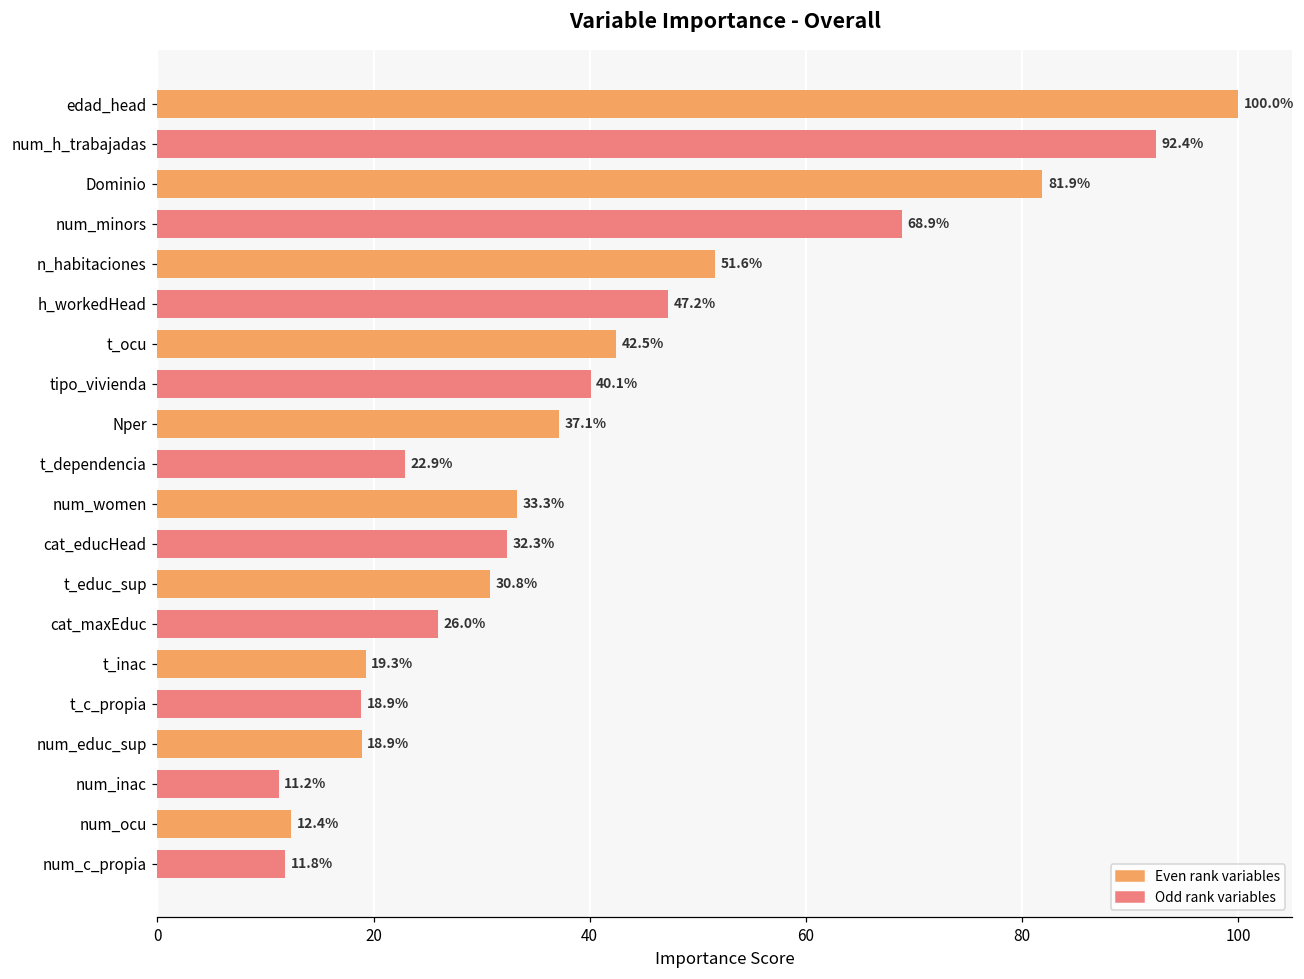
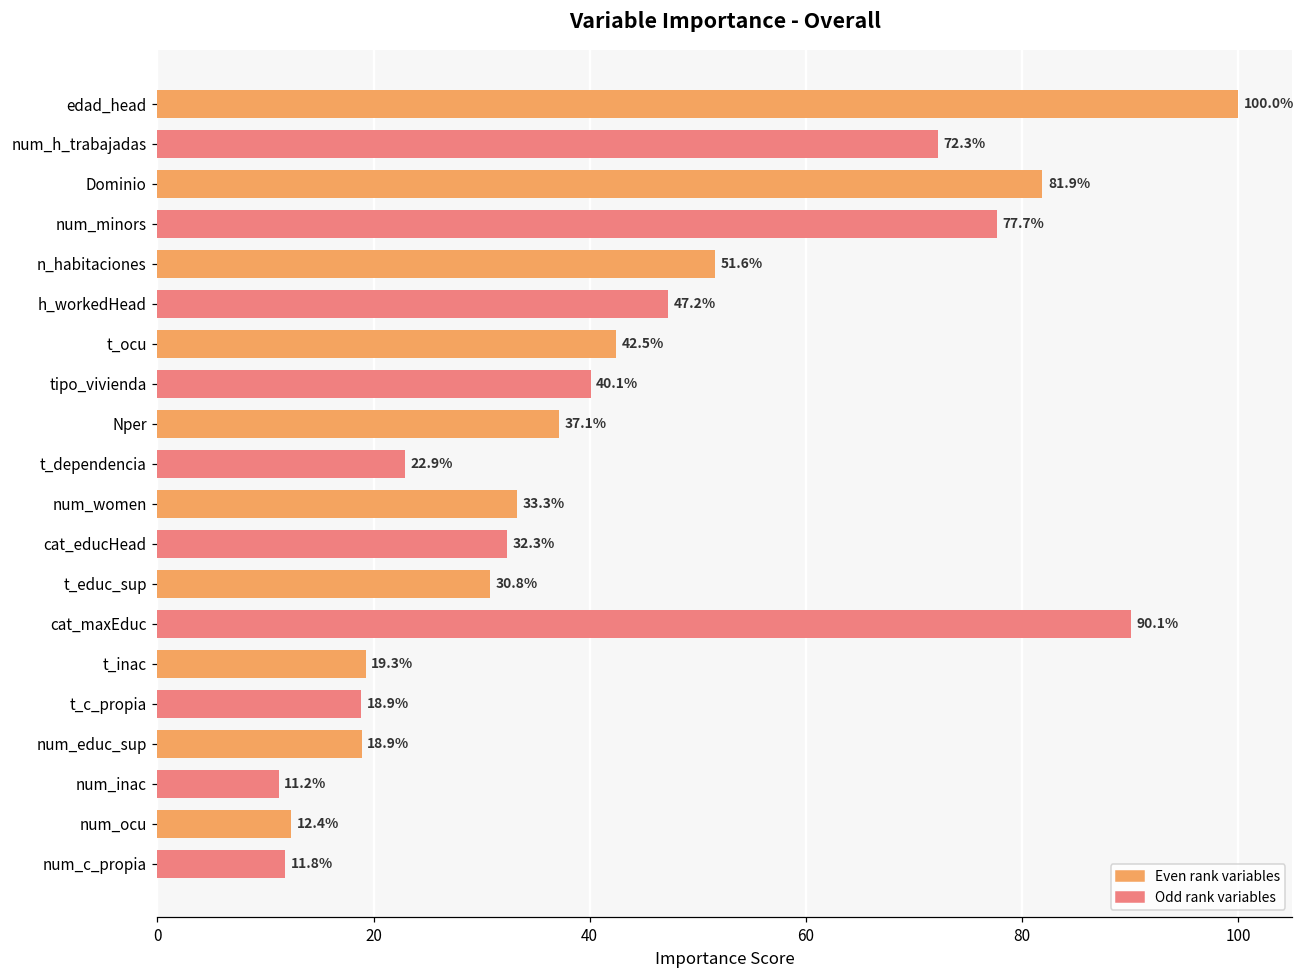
num_h_trabajadas: 92.4% -> 72.3%
num_minors: 68.9% -> 77.7%
cat_maxEduc: 26.0% -> 90.1%
